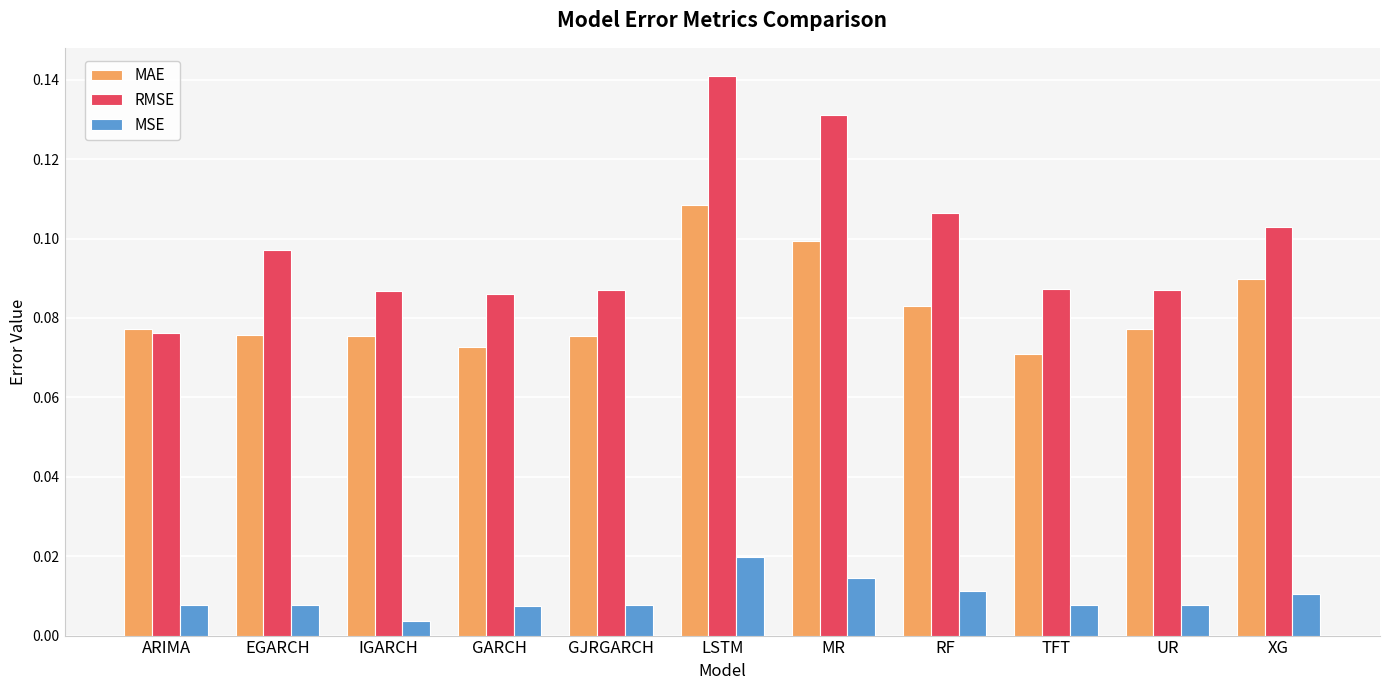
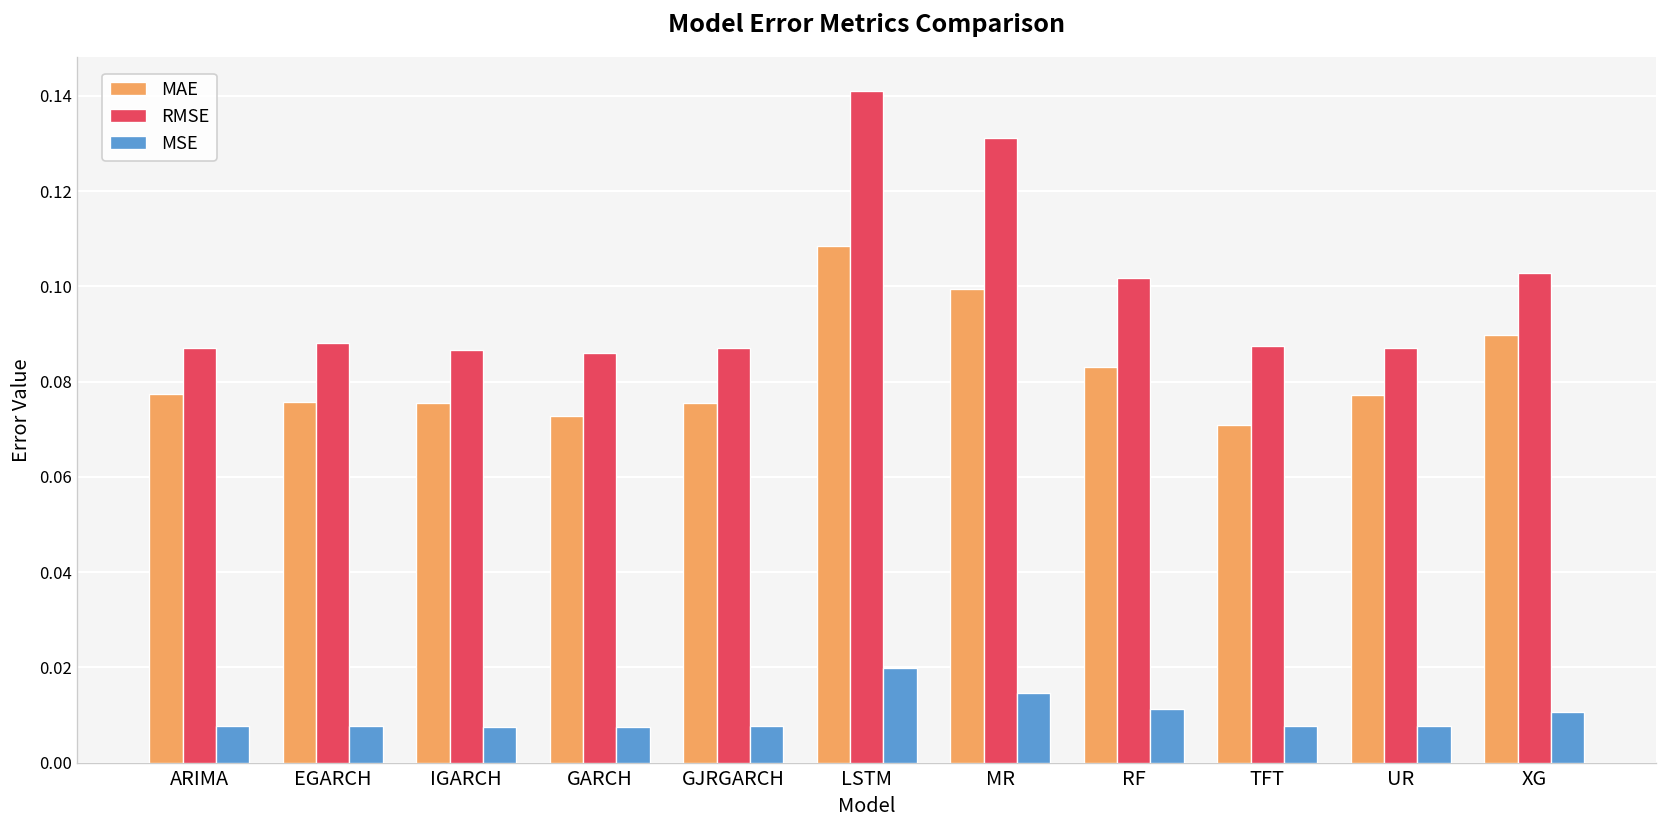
RMSE, ARIMA: 0.076 -> 0.087
RMSE, EGARCH: 0.097 -> 0.088
MSE, IGARCH: 0.004 -> 0.008
RMSE, RF: 0.106 -> 0.102
